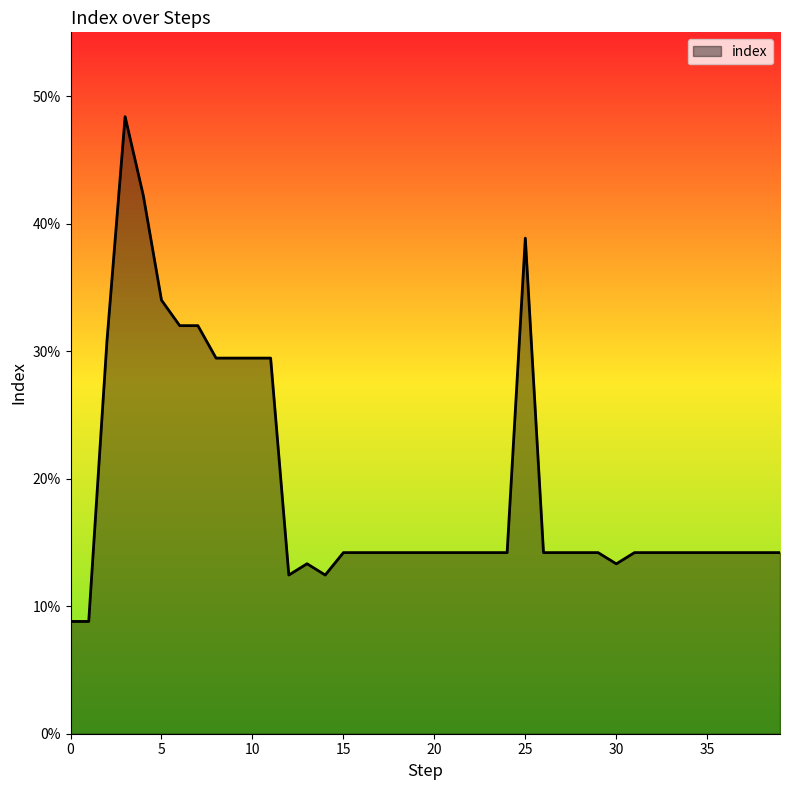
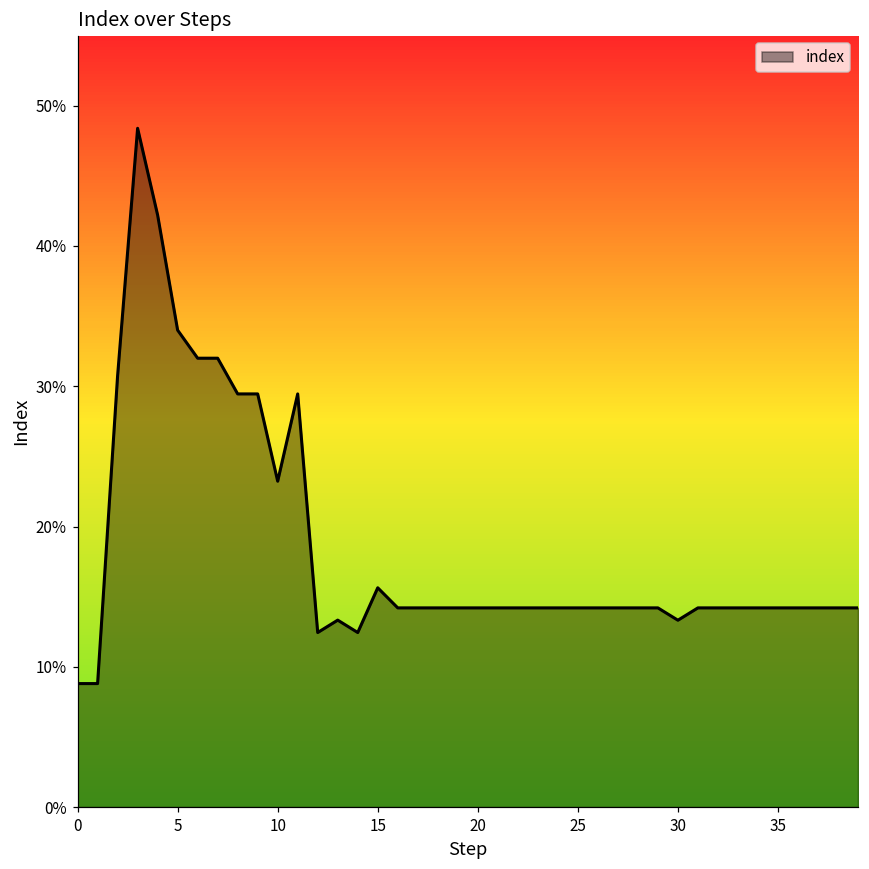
10: 29.5% -> 23.2%
15: 14.2% -> 15.6%
25: 38.9% -> 14.2%
